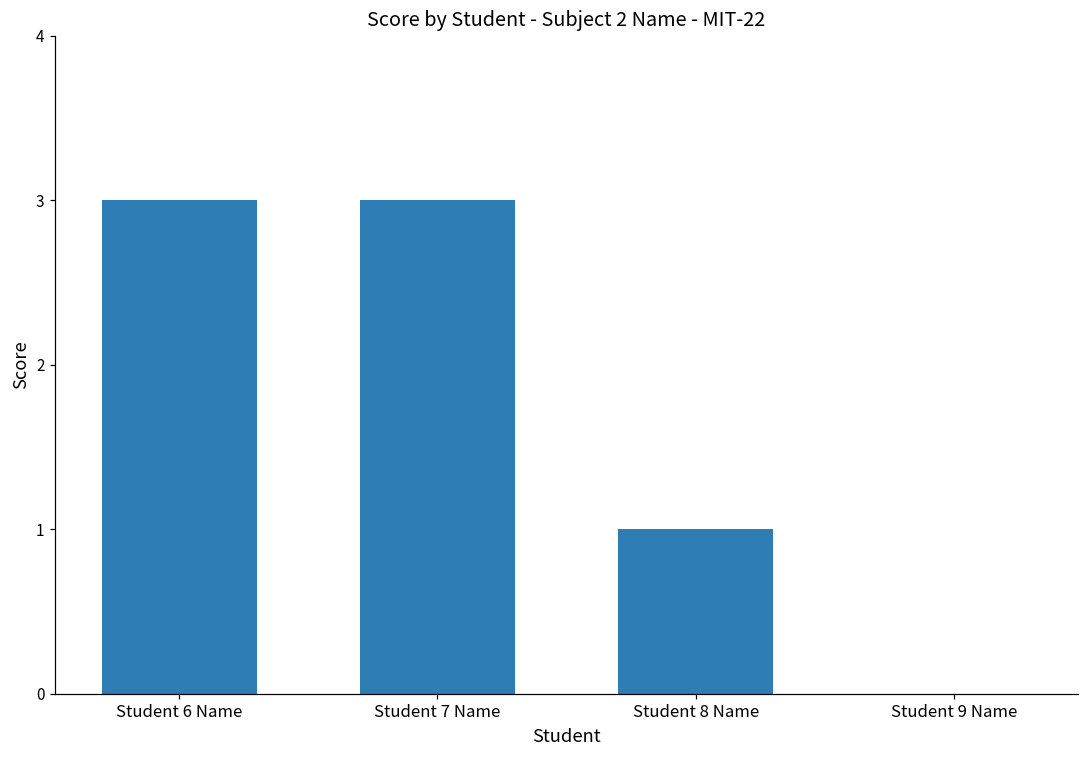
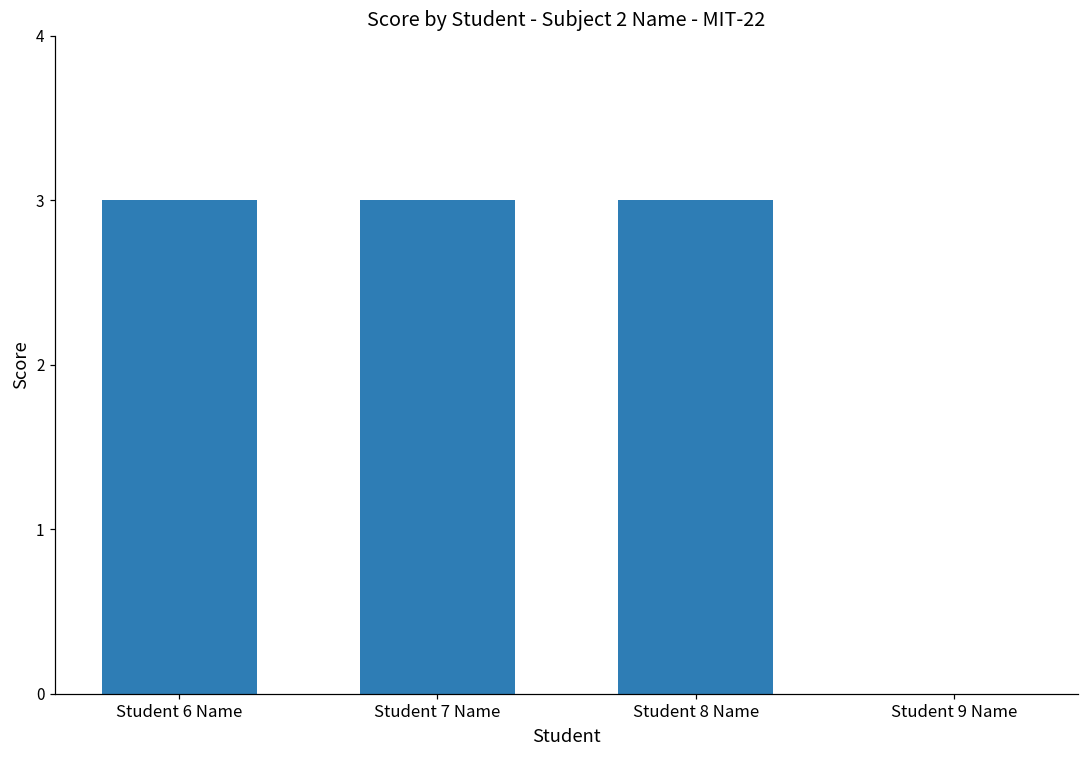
Student 8 Name: 1 -> 3
